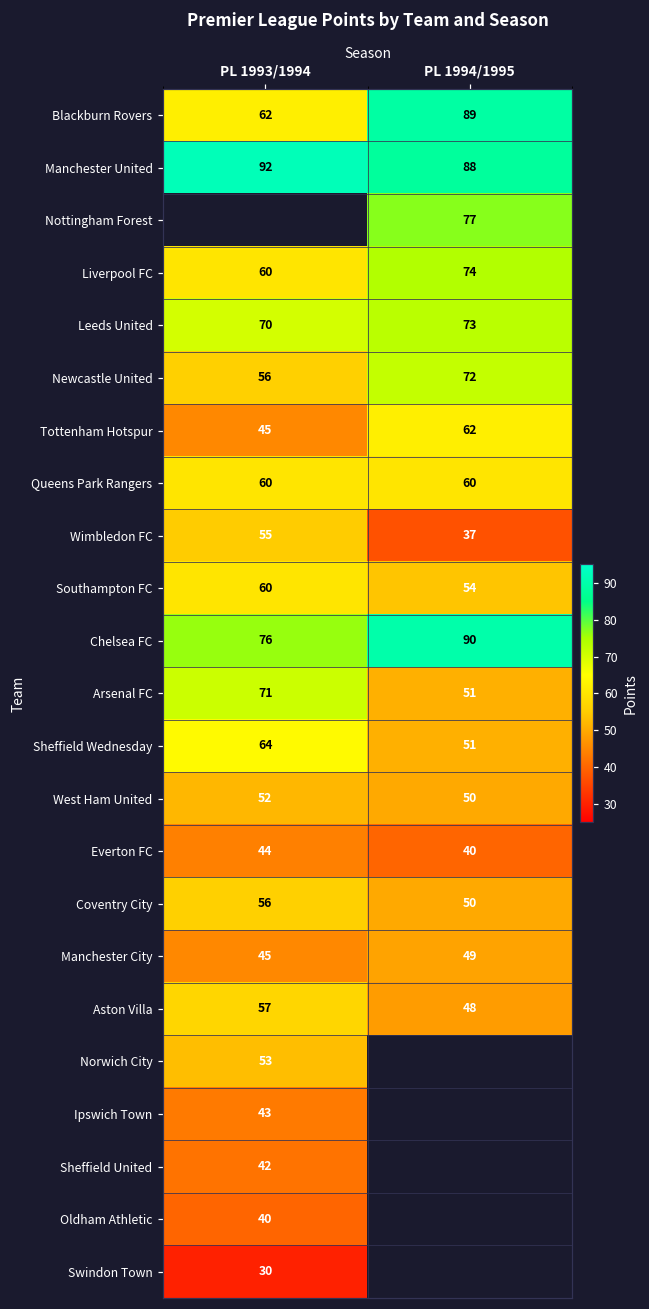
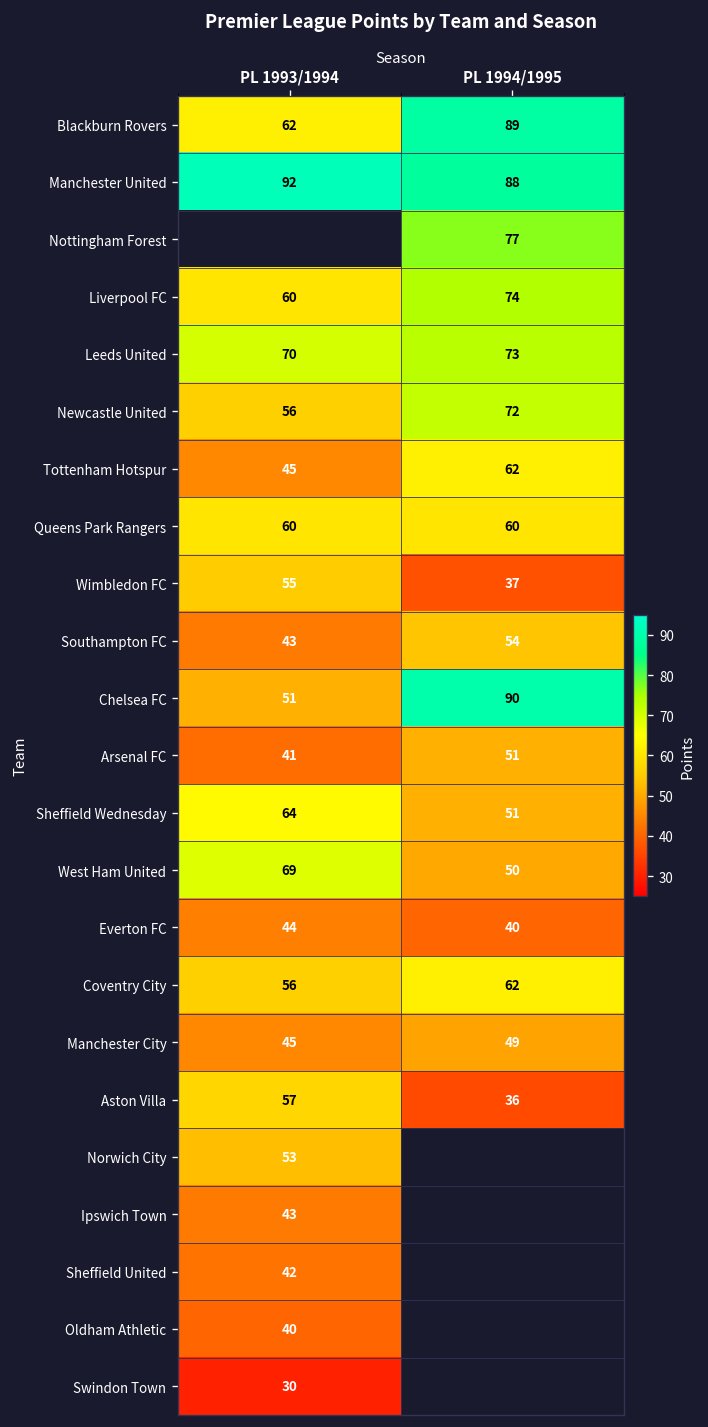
Southampton FC, PL 1993/1994: 60 -> 43
Chelsea FC, PL 1993/1994: 76 -> 51
Arsenal FC, PL 1993/1994: 71 -> 41
West Ham United, PL 1993/1994: 52 -> 69
Coventry City, PL 1994/1995: 50 -> 62
Aston Villa, PL 1994/1995: 48 -> 36
